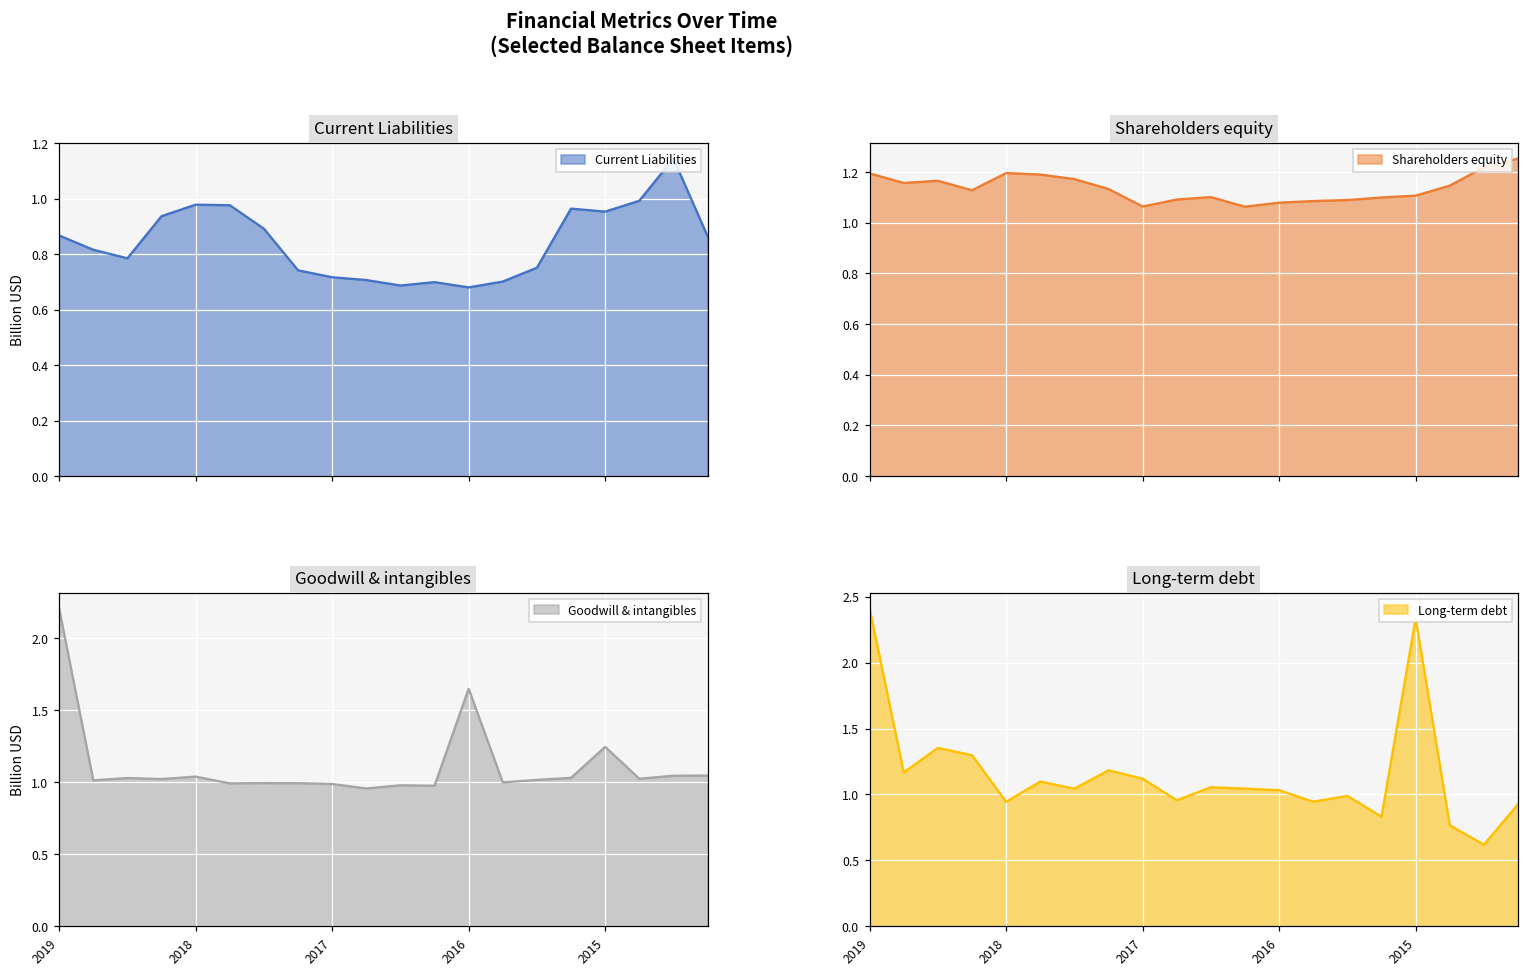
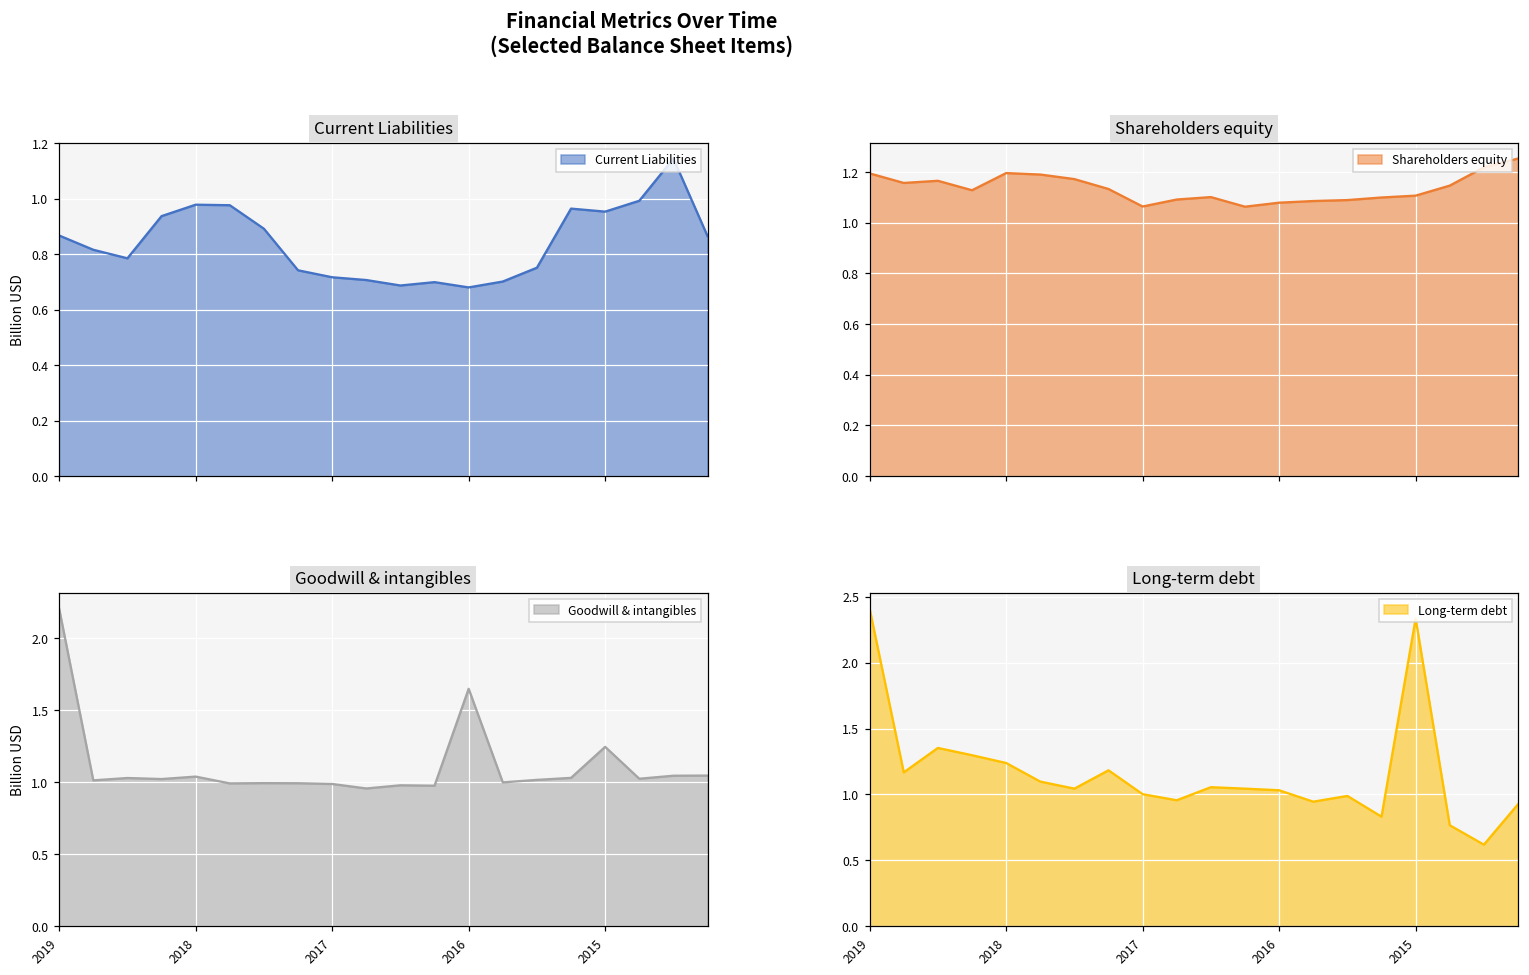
Long-term debt, 2018: 0.94 -> 1.24
Long-term debt, 2017: 1.12 -> 1.00
